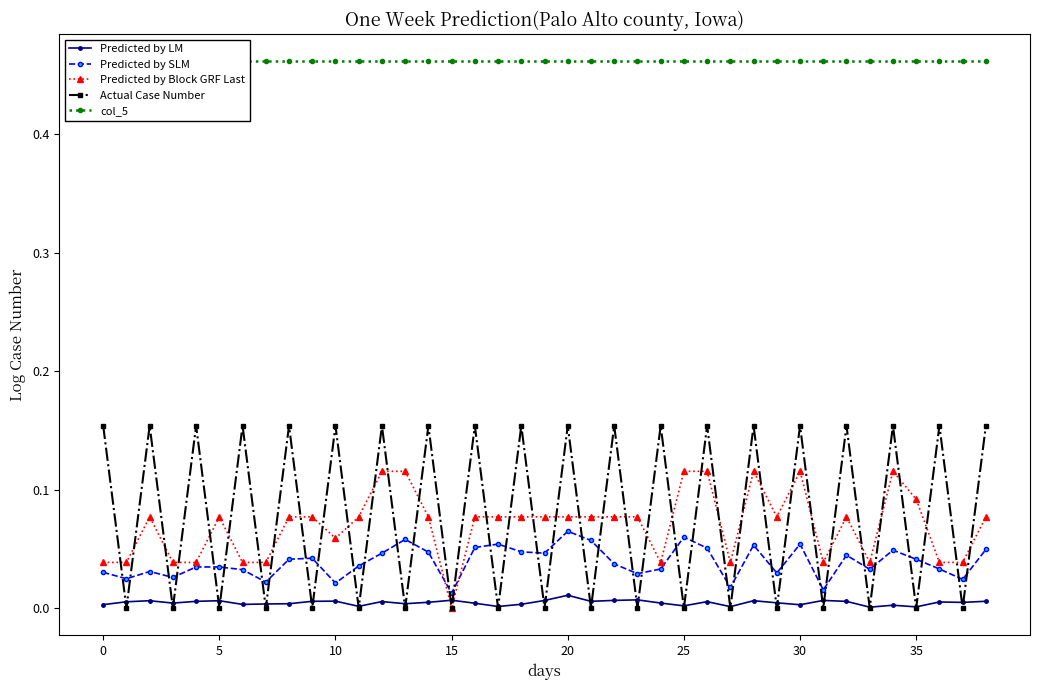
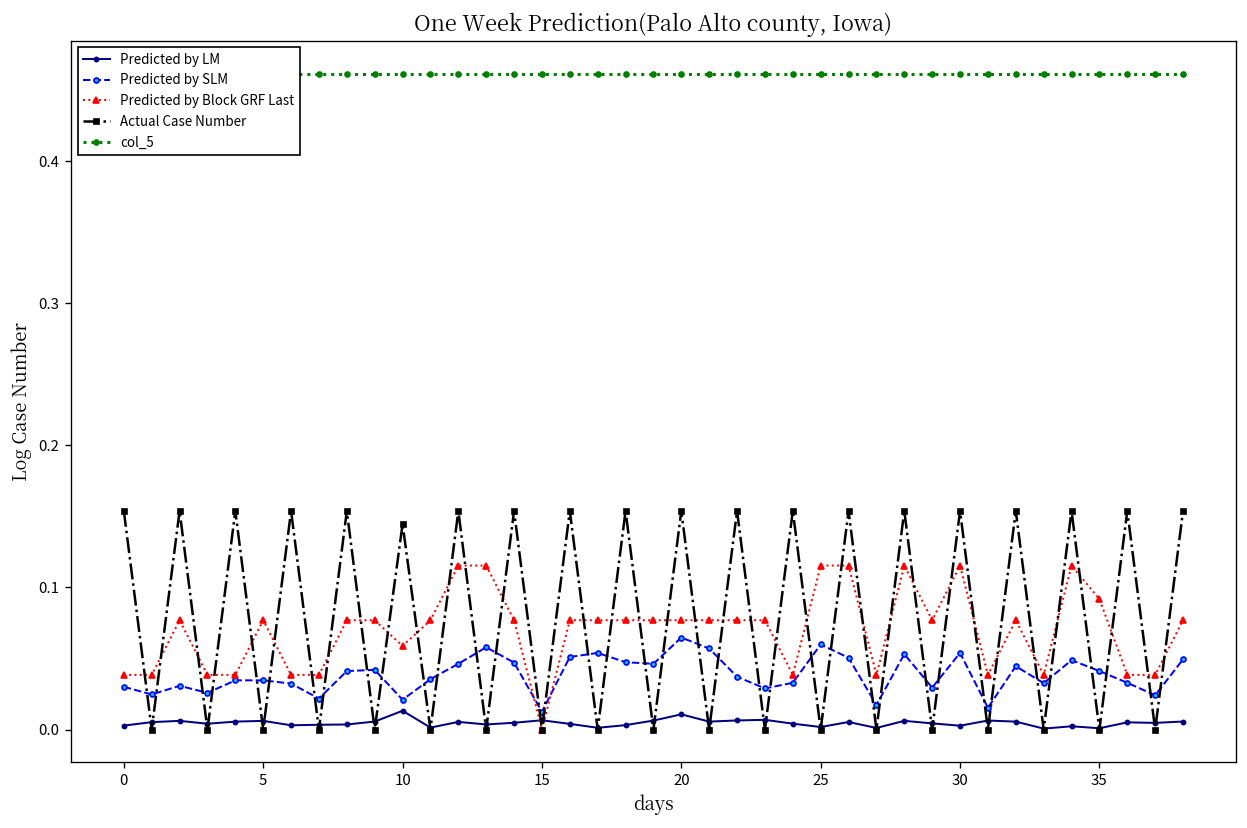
Predicted by LM, 10: 0.006 -> 0.013
Actual Case Number, 10: 0.154 -> 0.144
